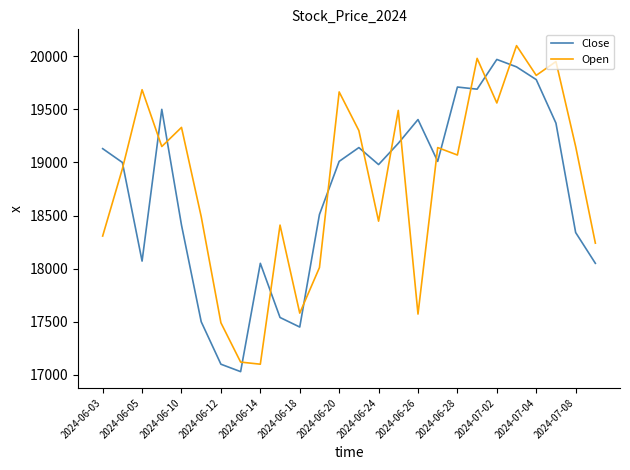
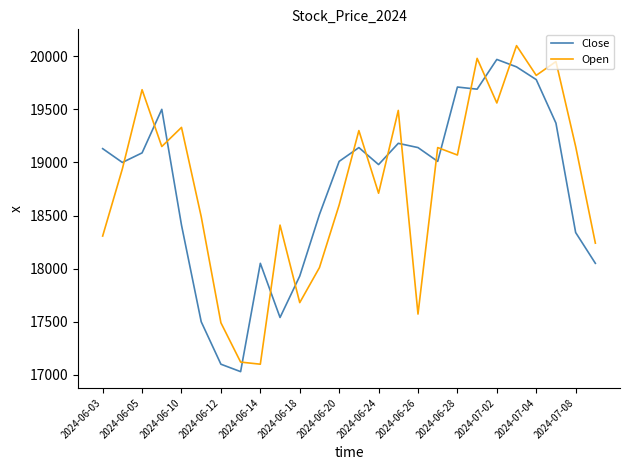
Close, 2024-06-05: 18070 -> 19090
Close, 2024-06-18: 17450 -> 17930
Open, 2024-06-18: 17580 -> 17680
Open, 2024-06-20: 19660 -> 18600
Open, 2024-06-24: 18450 -> 18710
Close, 2024-06-26: 19400 -> 19140
